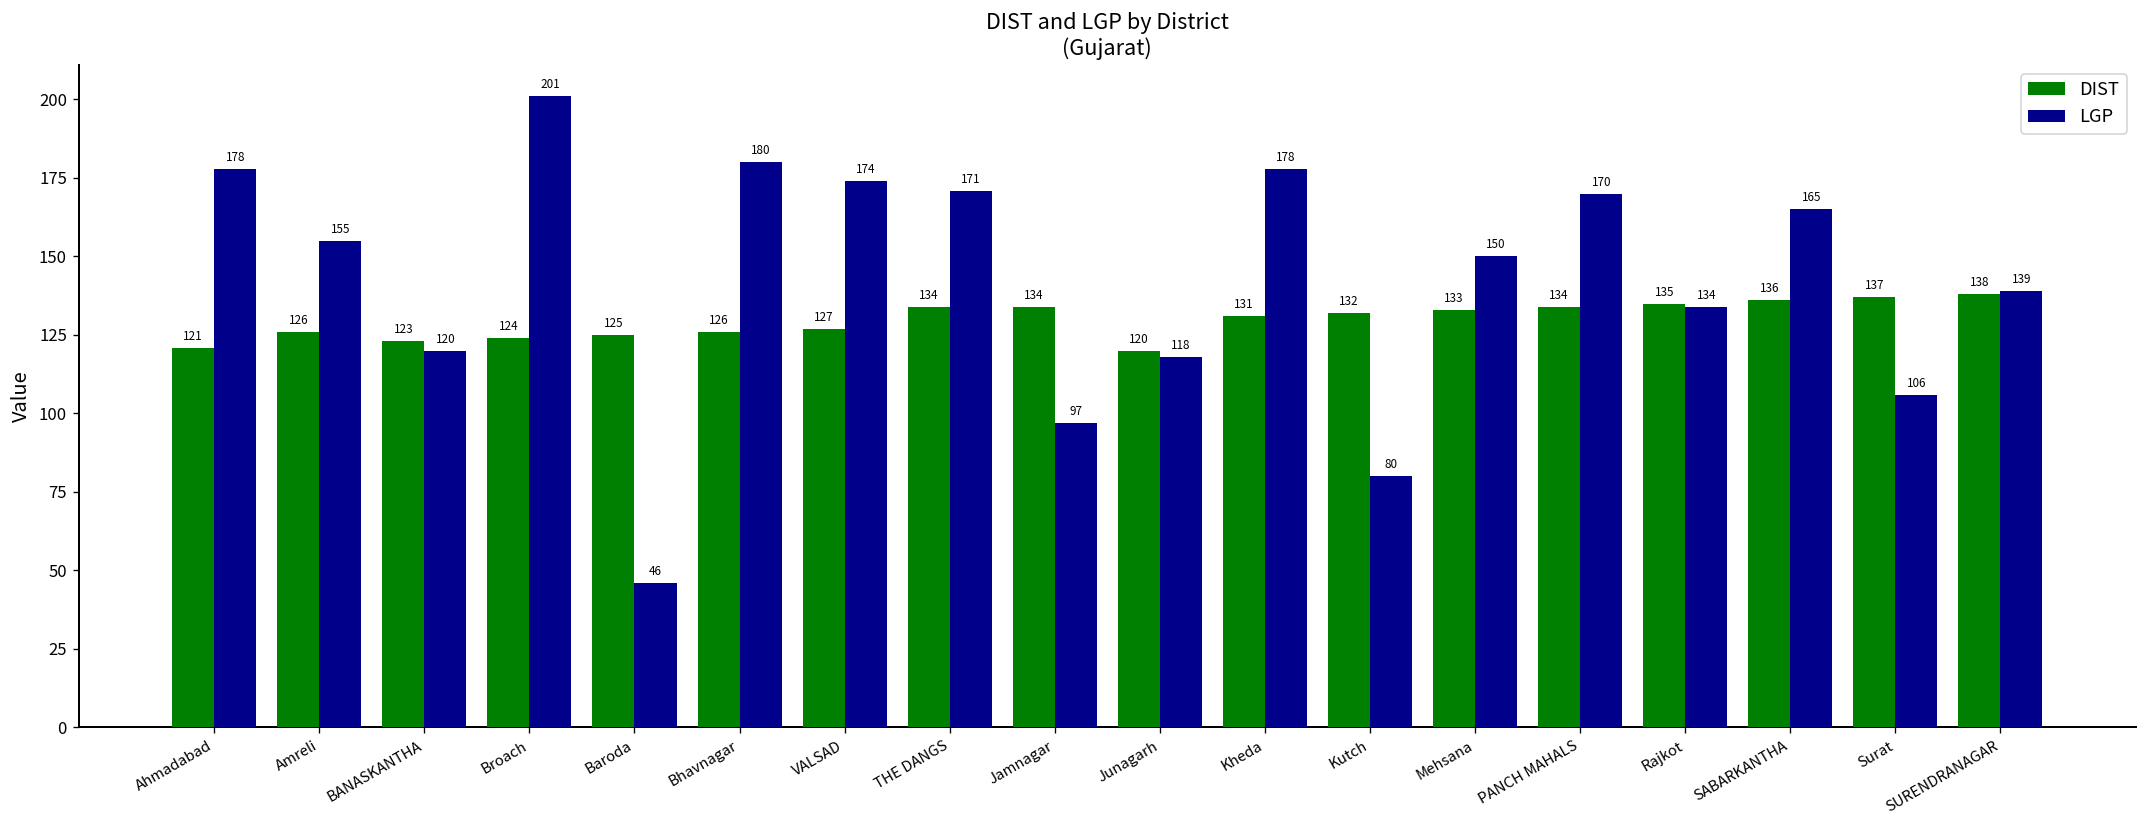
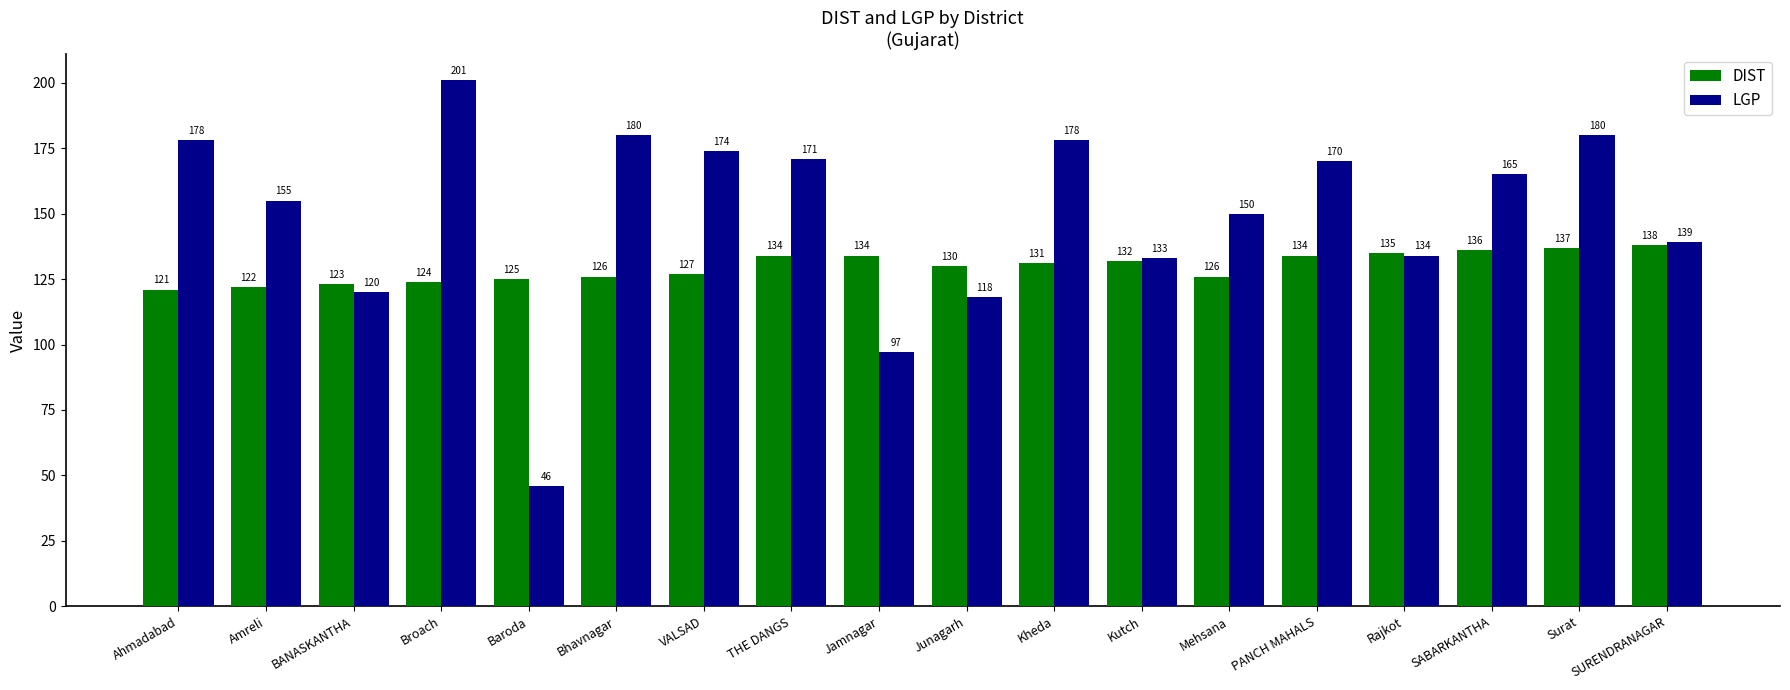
DIST, Amreli: 126 -> 122
DIST, Junagarh: 120 -> 130
LGP, Kutch: 80 -> 133
DIST, Mehsana: 133 -> 126
LGP, Surat: 106 -> 180
